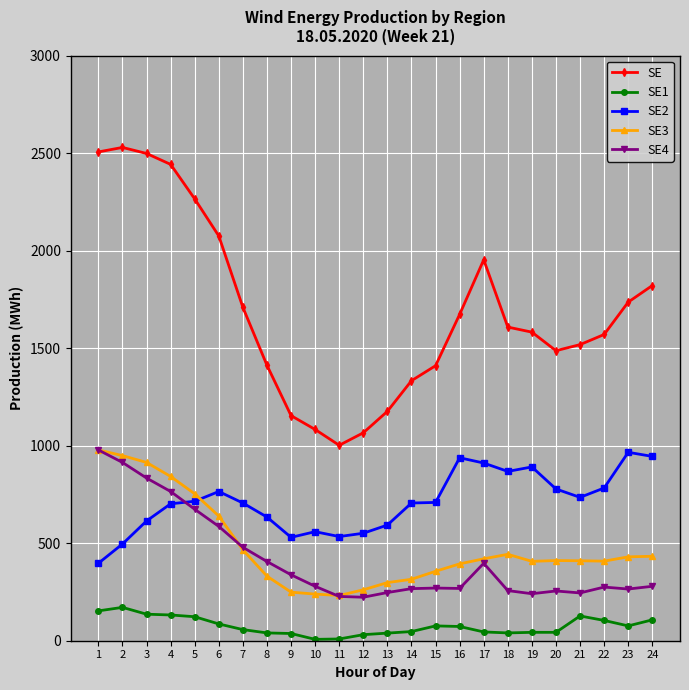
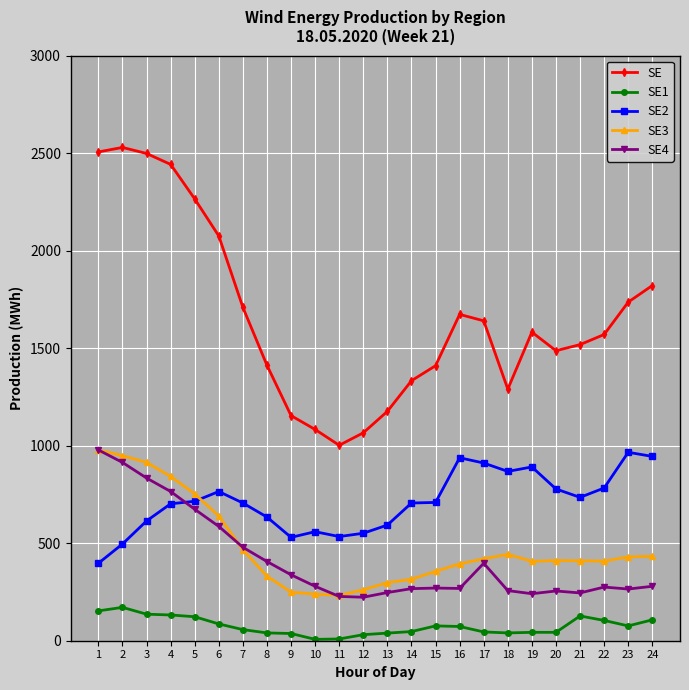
SE, 17: 1950 -> 1640
SE, 18: 1610 -> 1290
